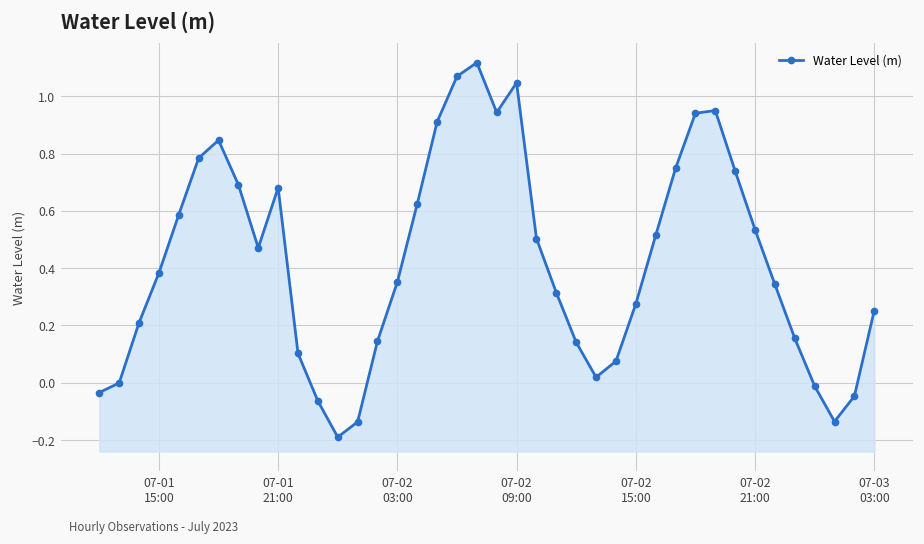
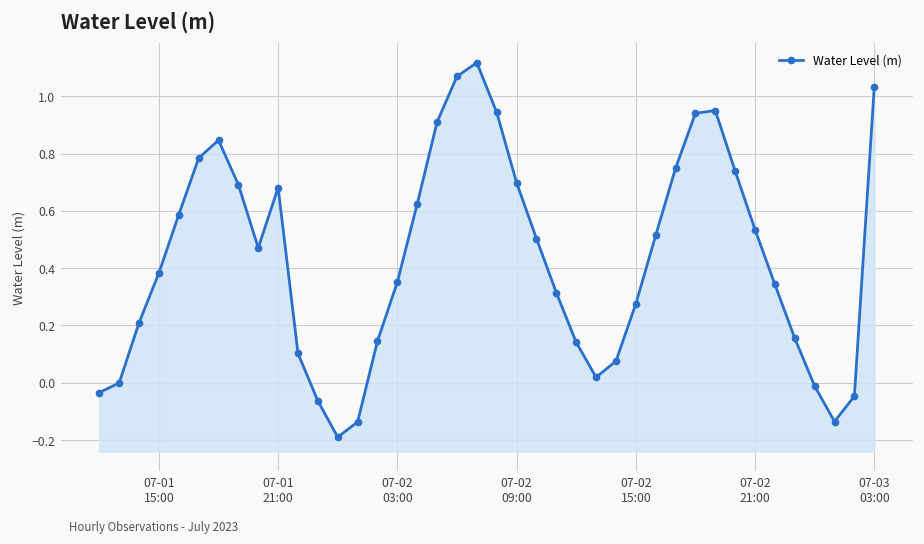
07-02 09:00: 1.05 -> 0.70
07-03 03:00: 0.25 -> 1.03
